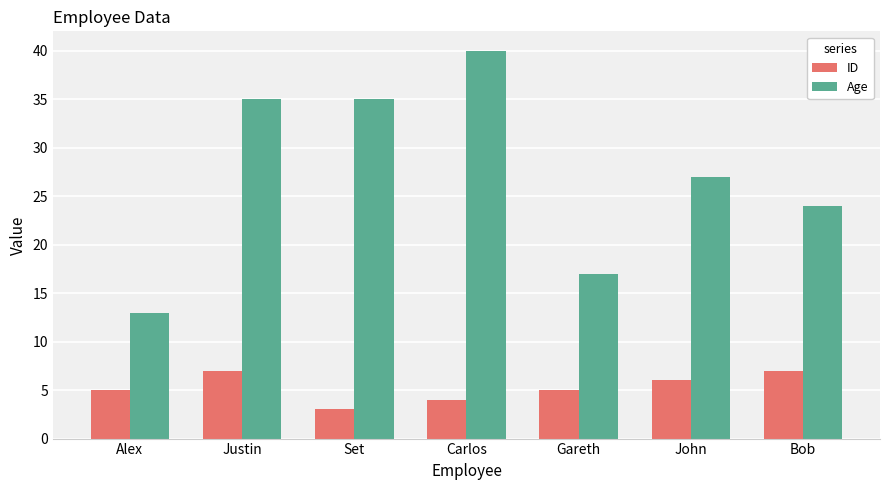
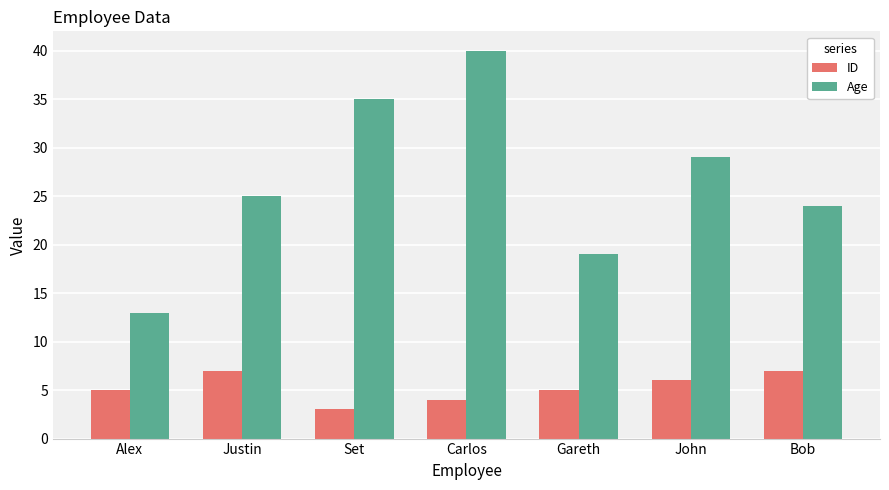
Age, Justin: 35 -> 25
Age, Gareth: 17 -> 19
Age, John: 27 -> 29
